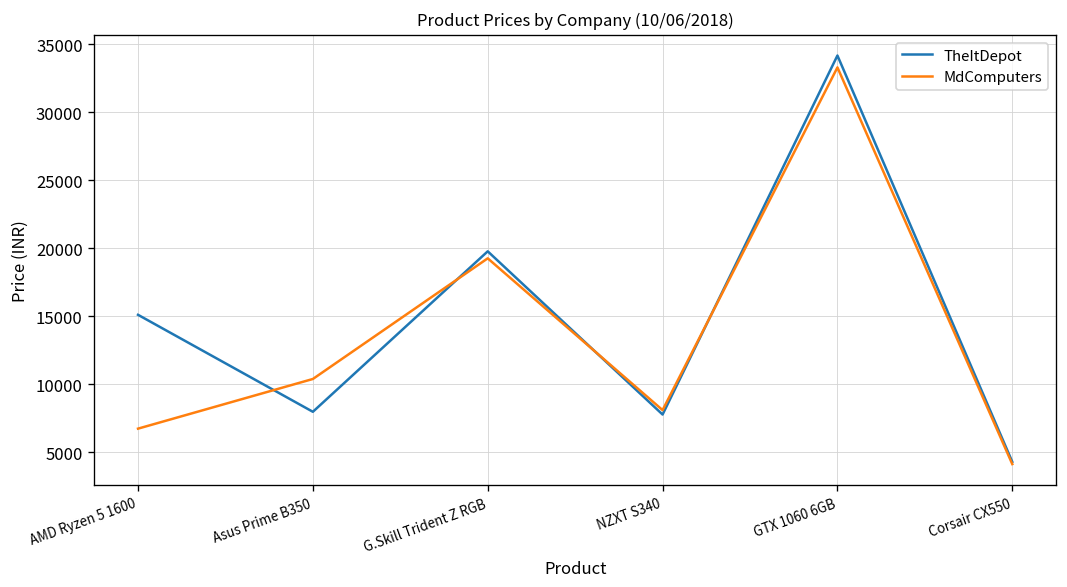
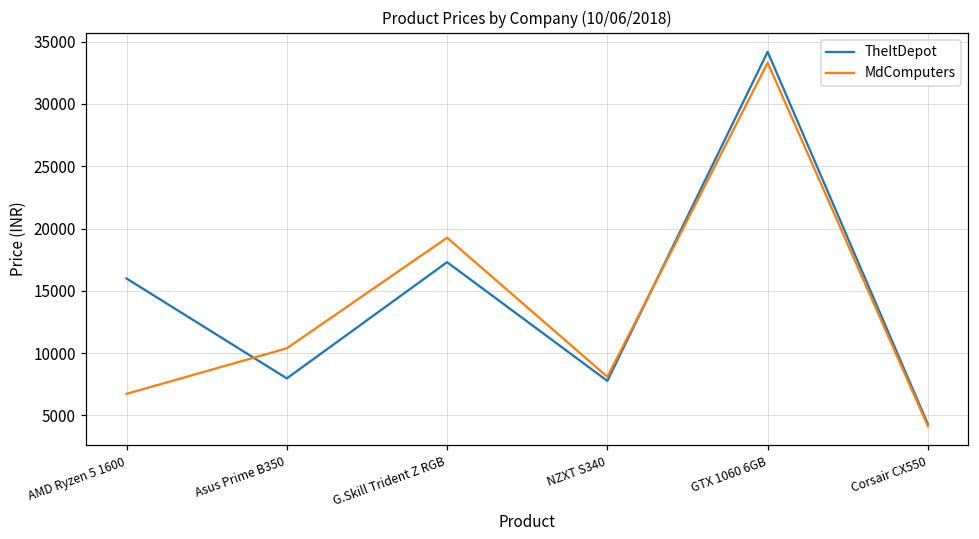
TheItDepot, AMD Ryzen 5 1600: 15100 -> 16000
TheItDepot, G.Skill Trident Z RGB: 19800 -> 17300
